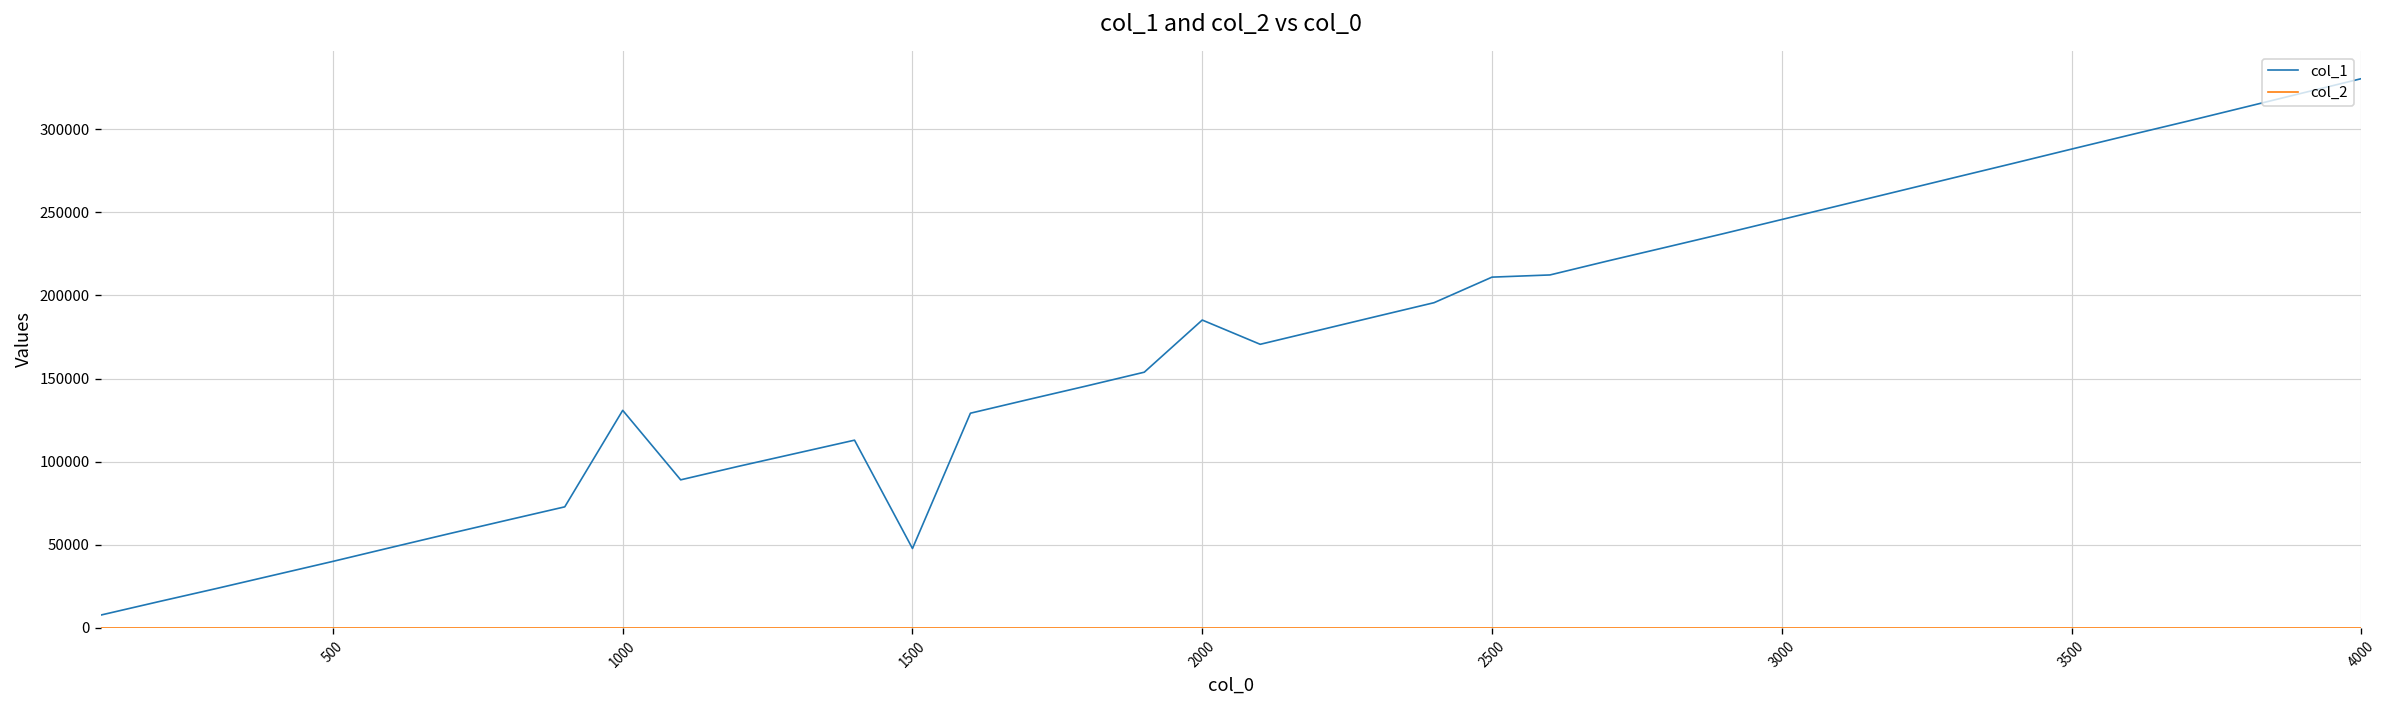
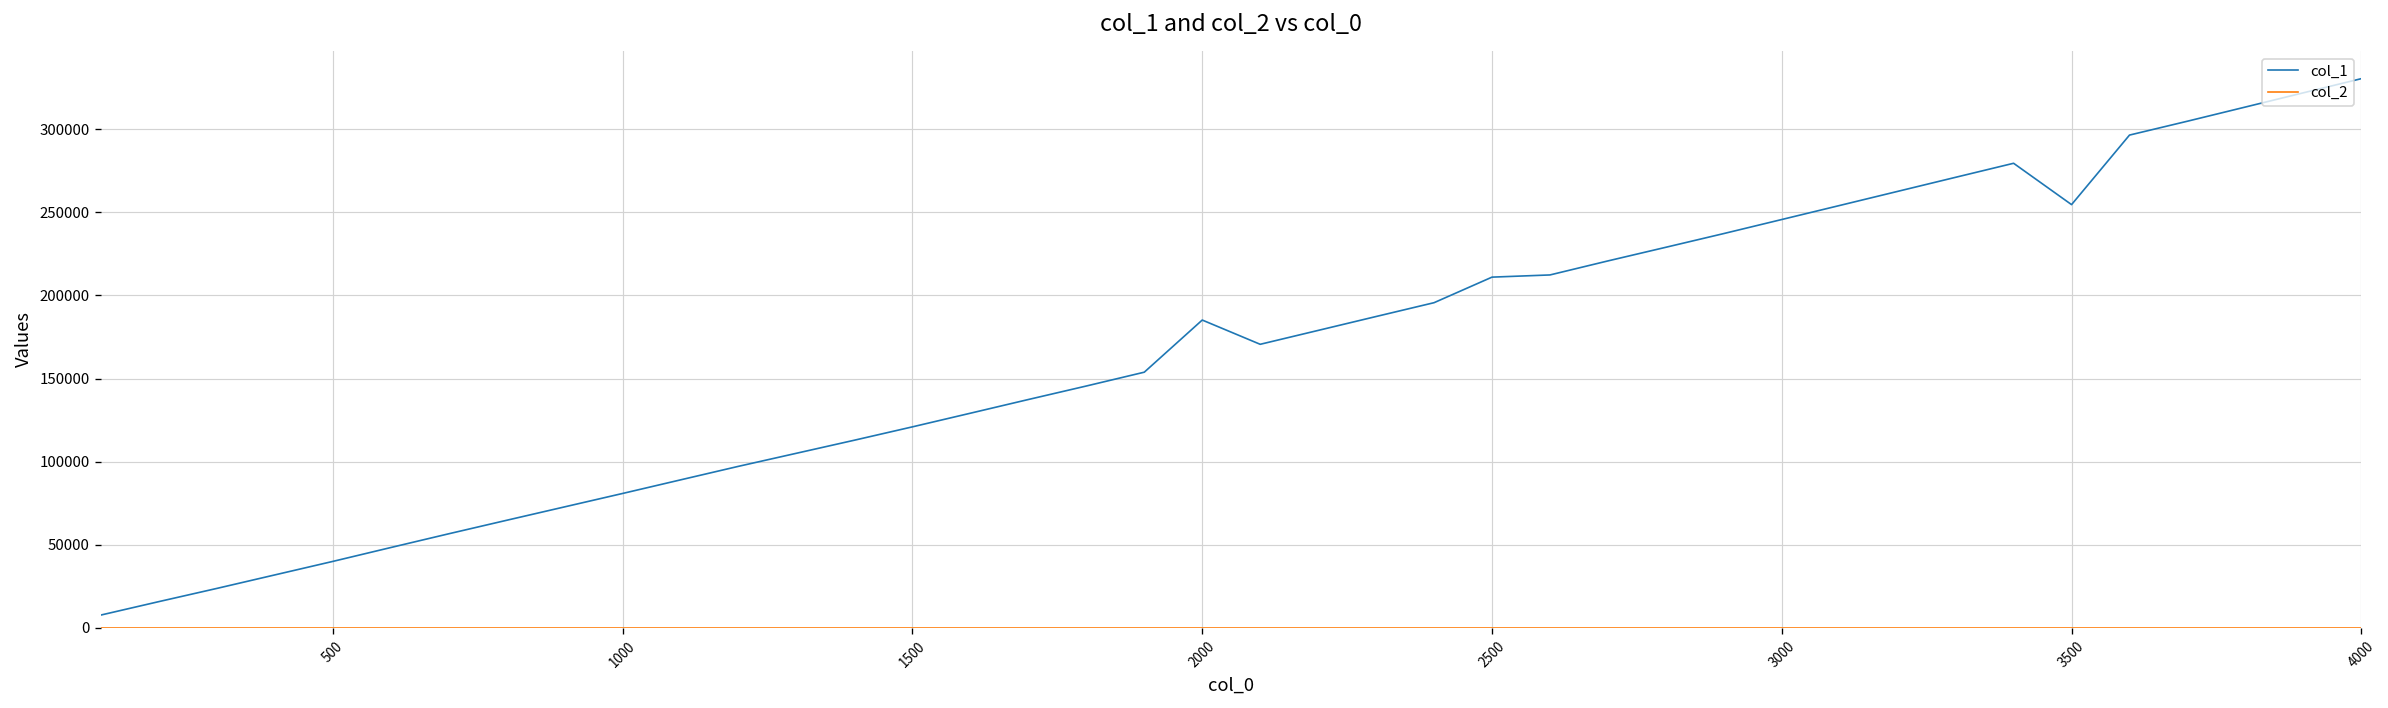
col_1, 1000: 131000 -> 81000
col_1, 1500: 48000 -> 121000
col_1, 3500: 288000 -> 255000
